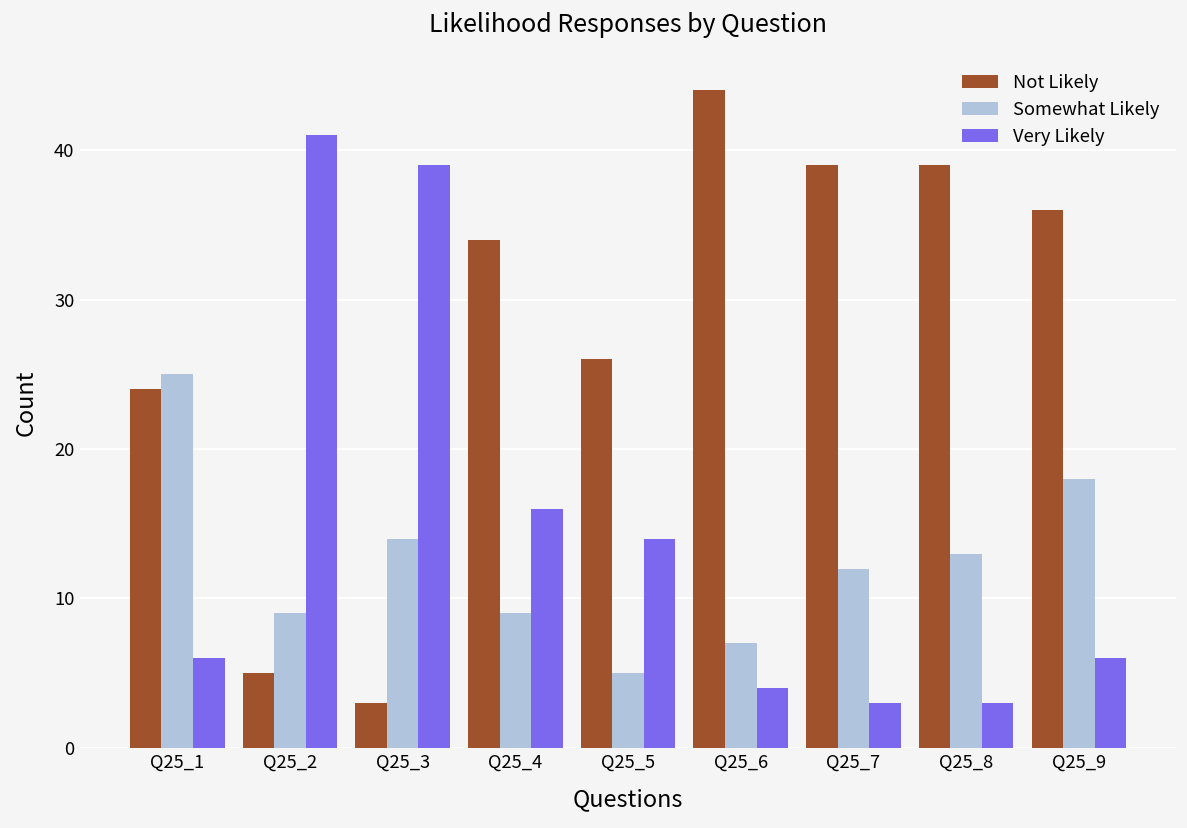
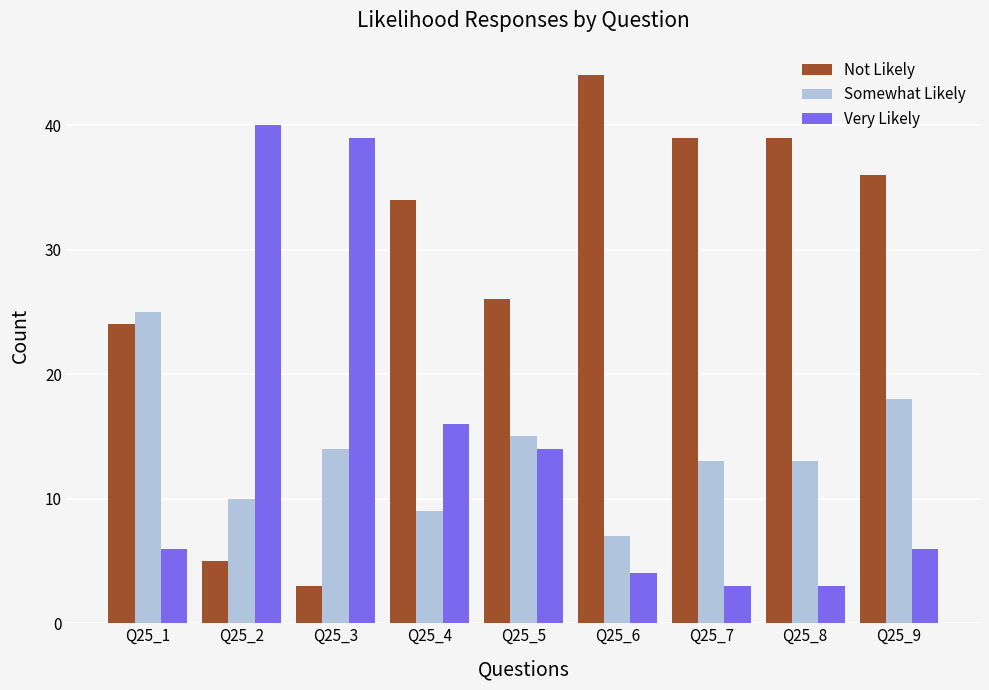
Somewhat Likely, Q25_2: 9 -> 10
Very Likely, Q25_2: 41 -> 40
Somewhat Likely, Q25_5: 5 -> 15
Somewhat Likely, Q25_7: 12 -> 13
